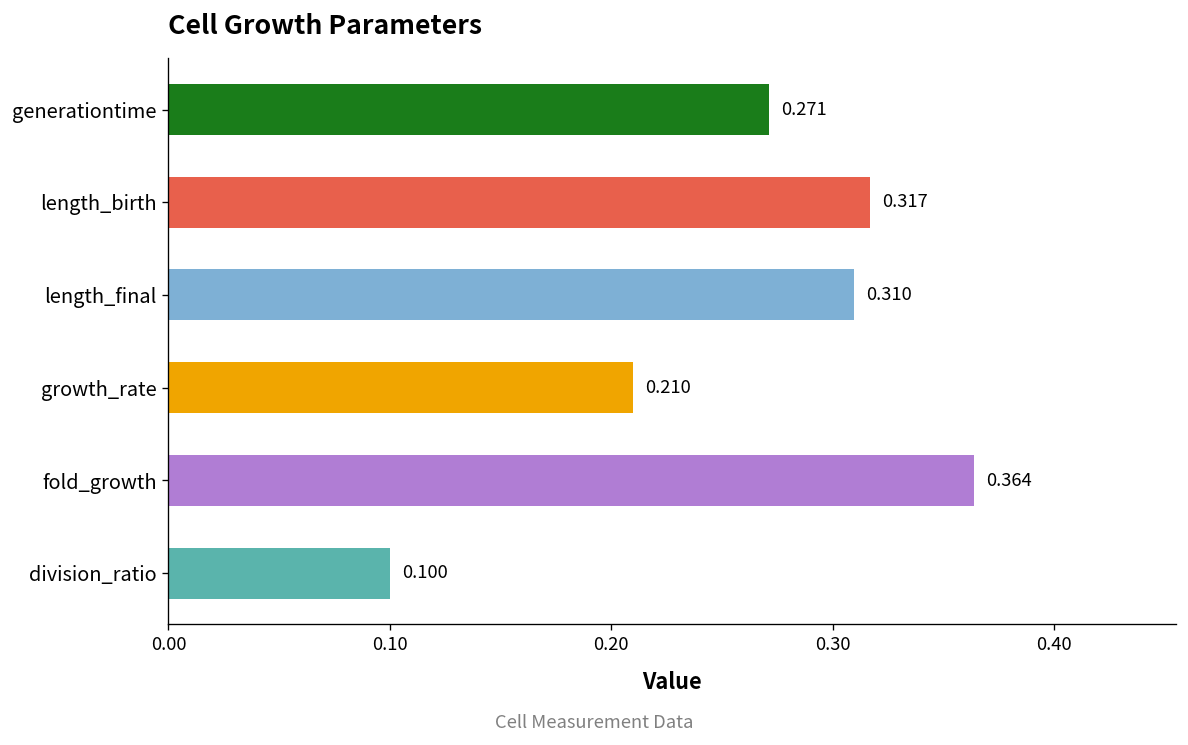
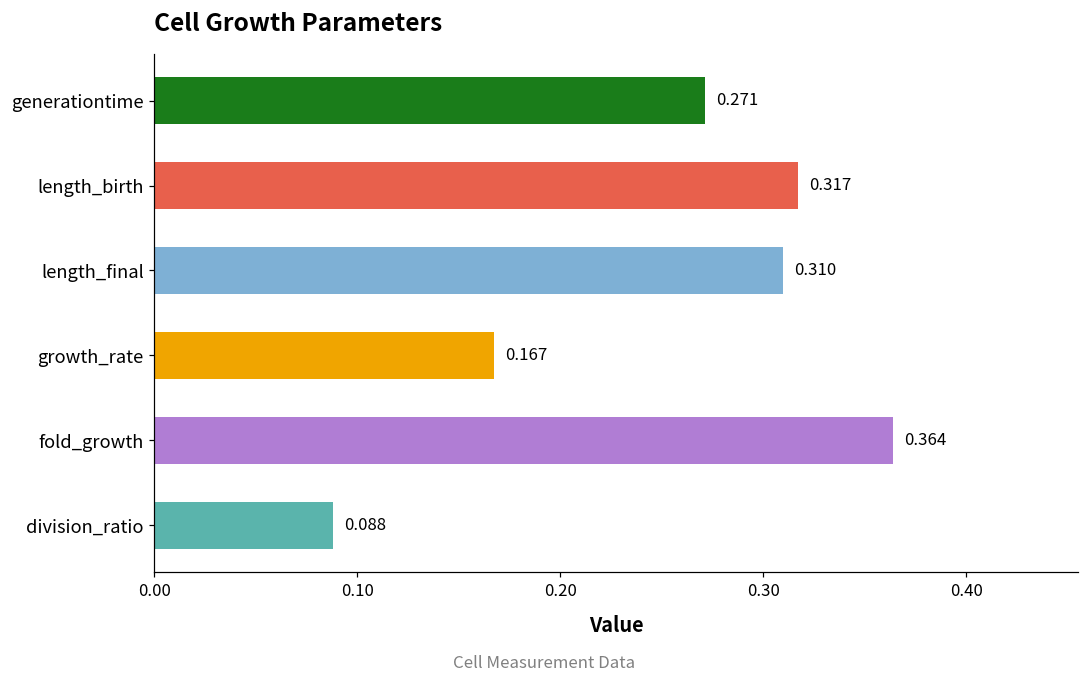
growth_rate: 0.210 -> 0.167
division_ratio: 0.100 -> 0.088
